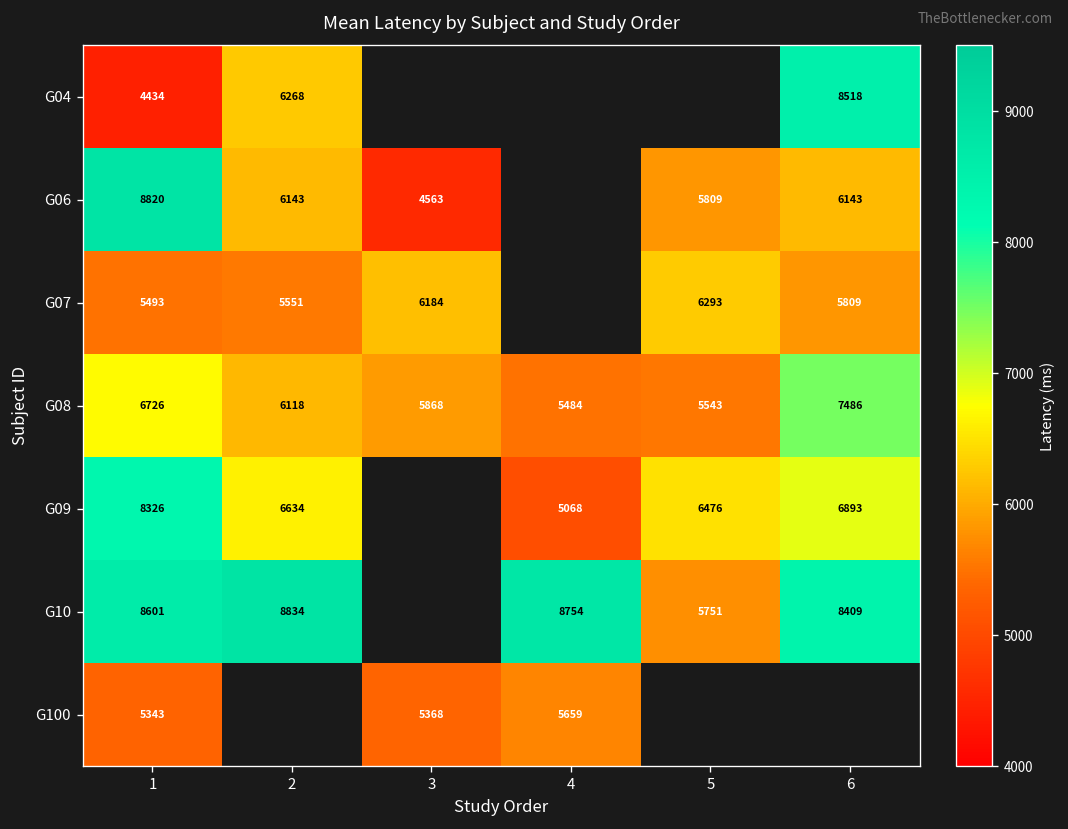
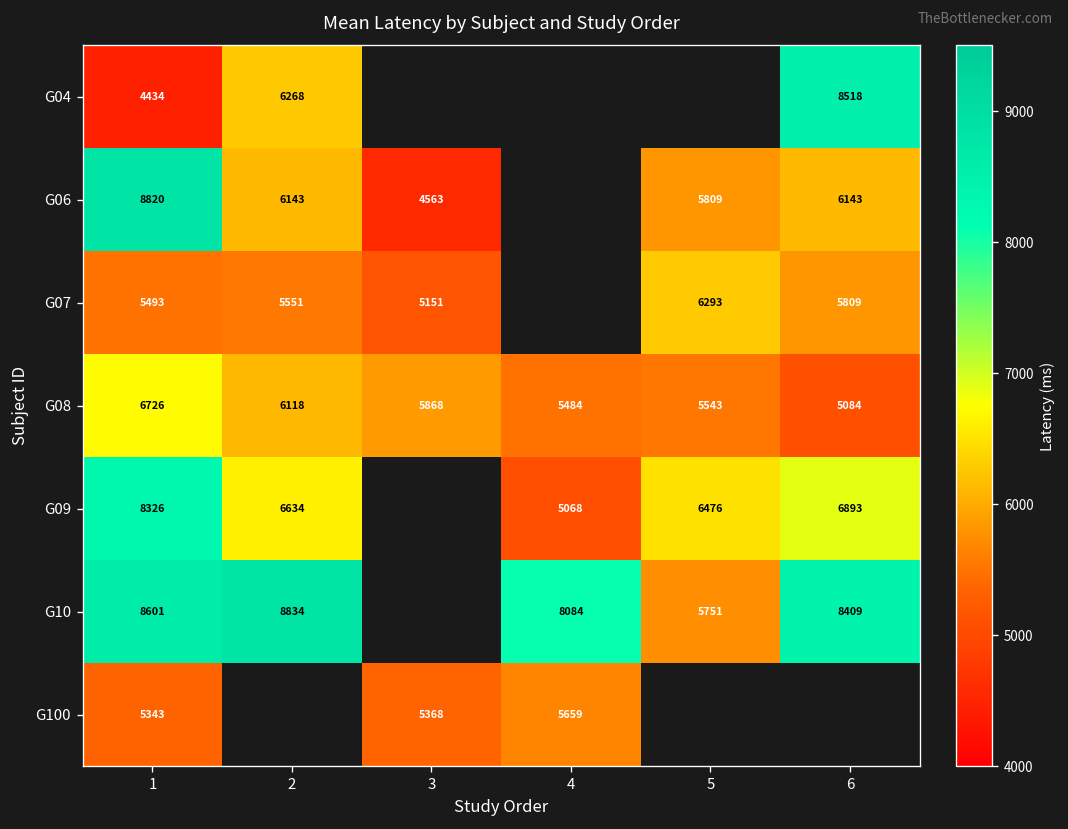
G07, 3: 6184 -> 5151
G08, 6: 7486 -> 5084
G10, 4: 8754 -> 8084
